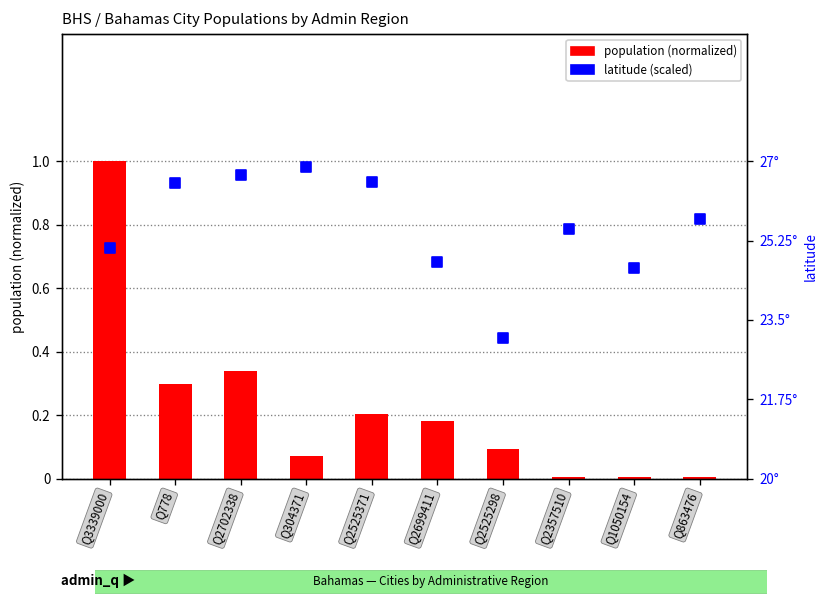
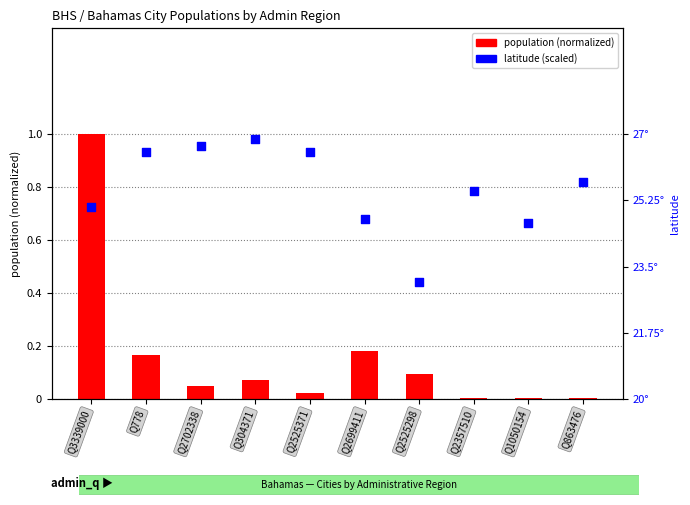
population (normalized), Q778: 0.30 -> 0.17
population (normalized), Q2702338: 0.34 -> 0.05
population (normalized), Q2525371: 0.20 -> 0.02
